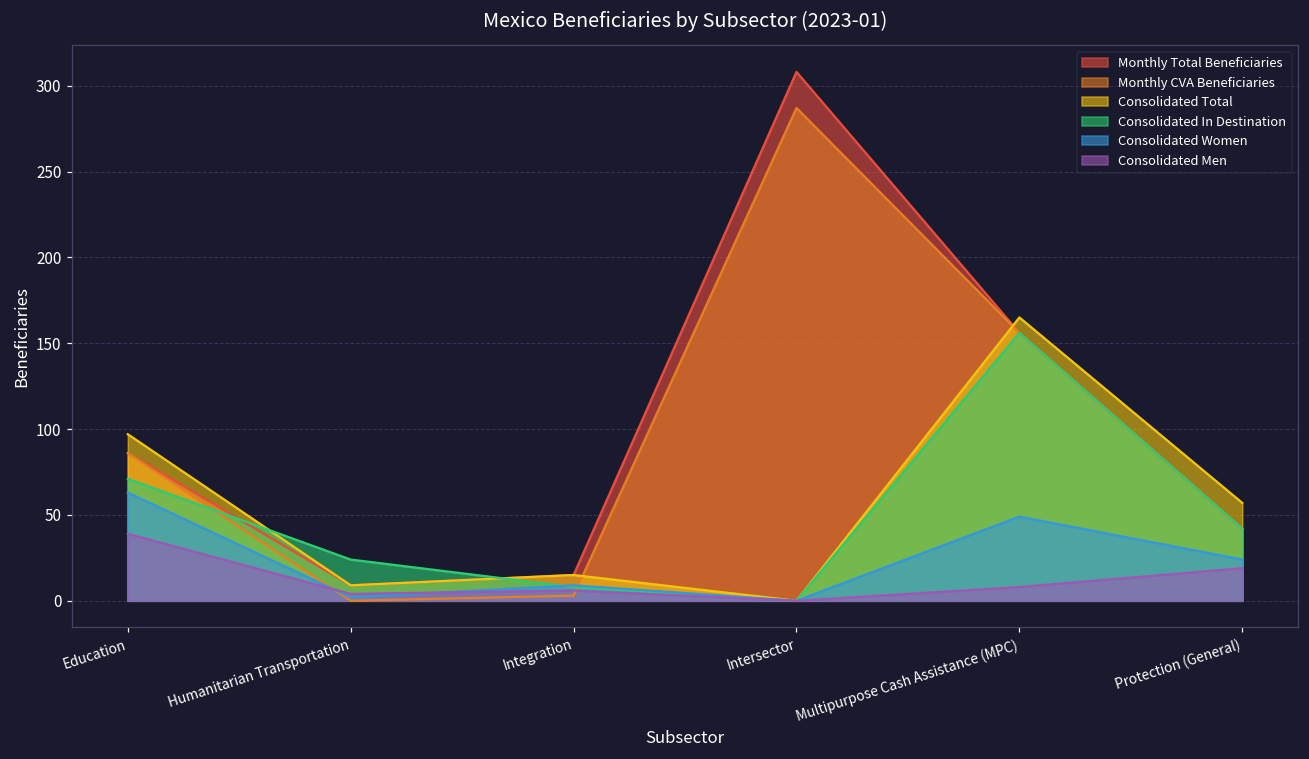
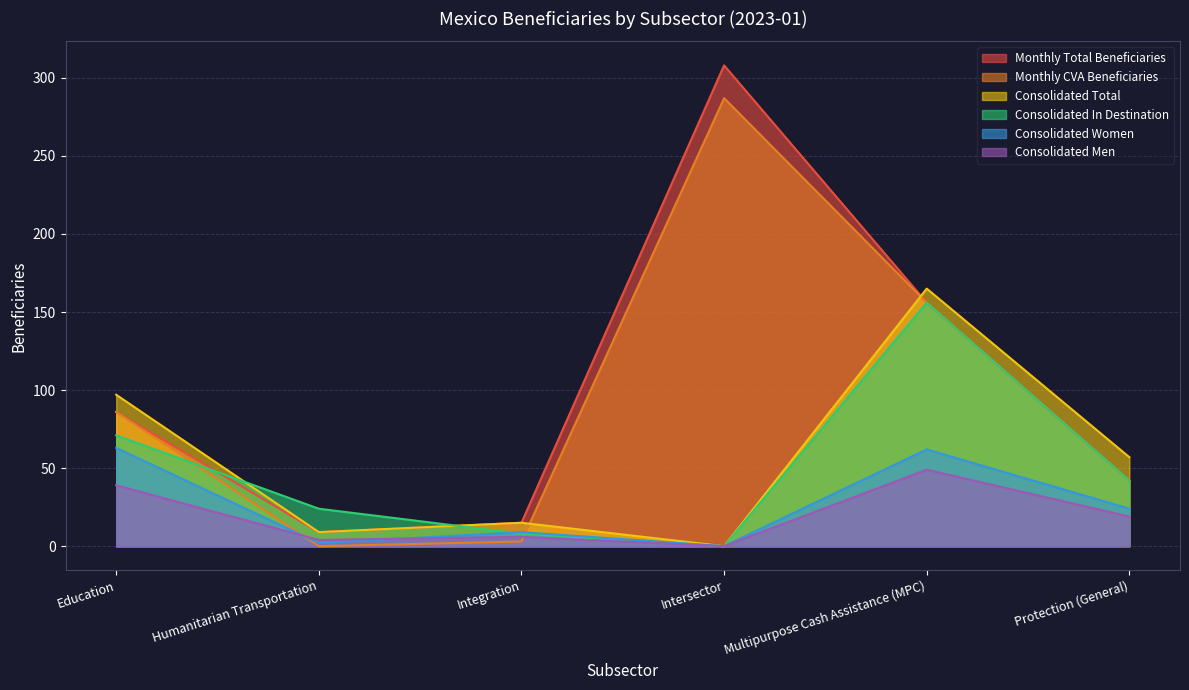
Consolidated Women, Multipurpose Cash Assistance (MPC): 49 -> 62
Consolidated Men, Multipurpose Cash Assistance (MPC): 8 -> 49
